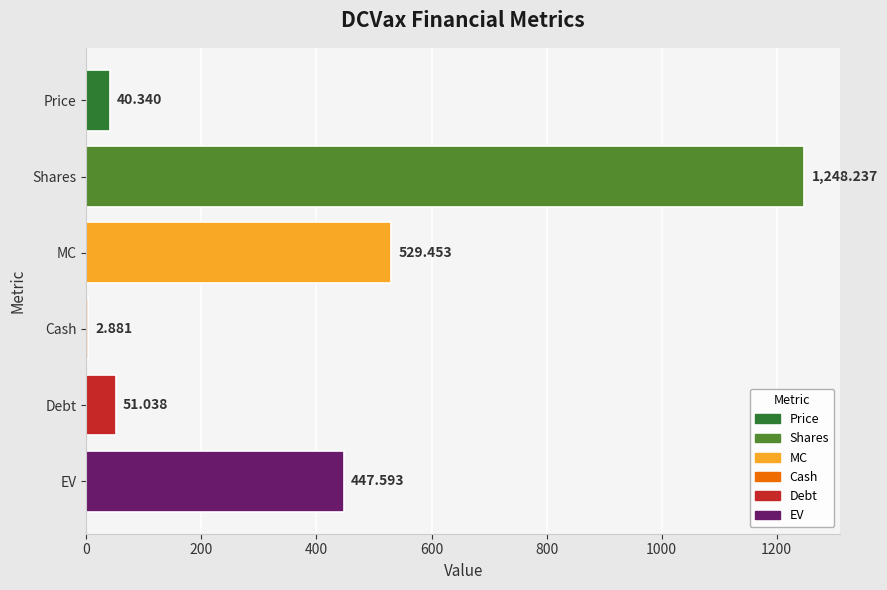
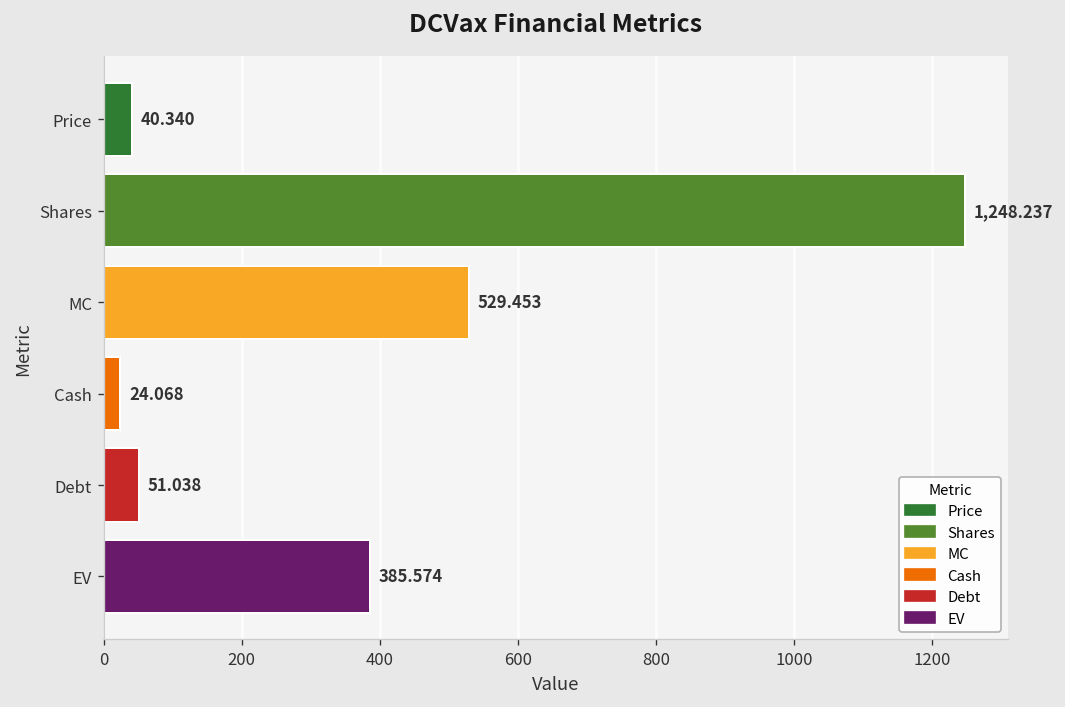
Cash: 2.881 -> 24.068
EV: 447.593 -> 385.574
